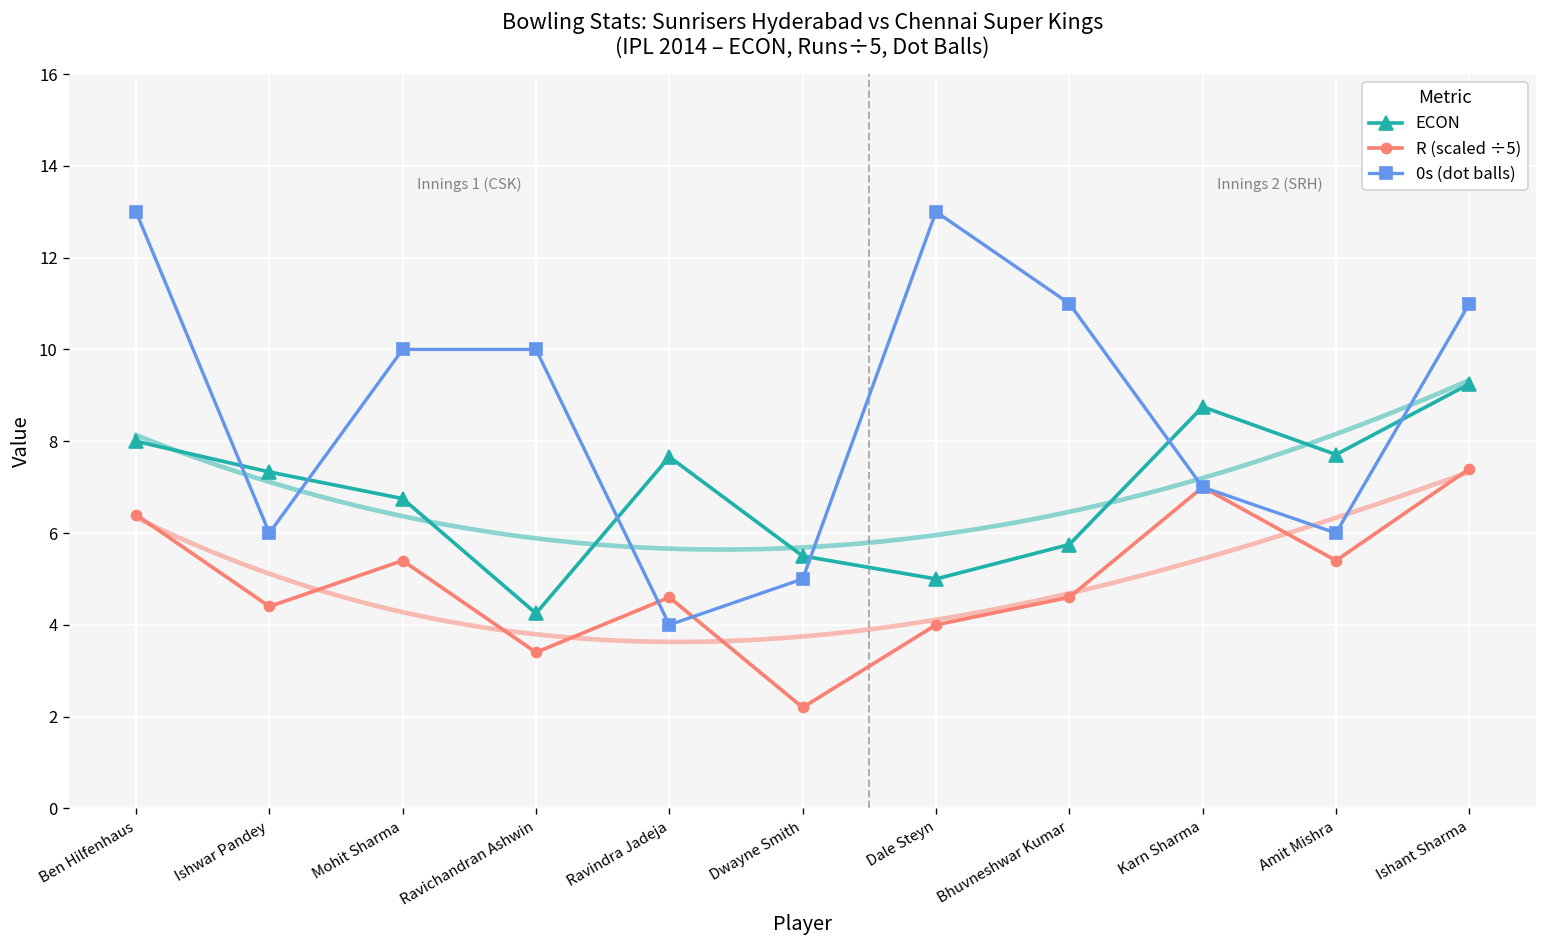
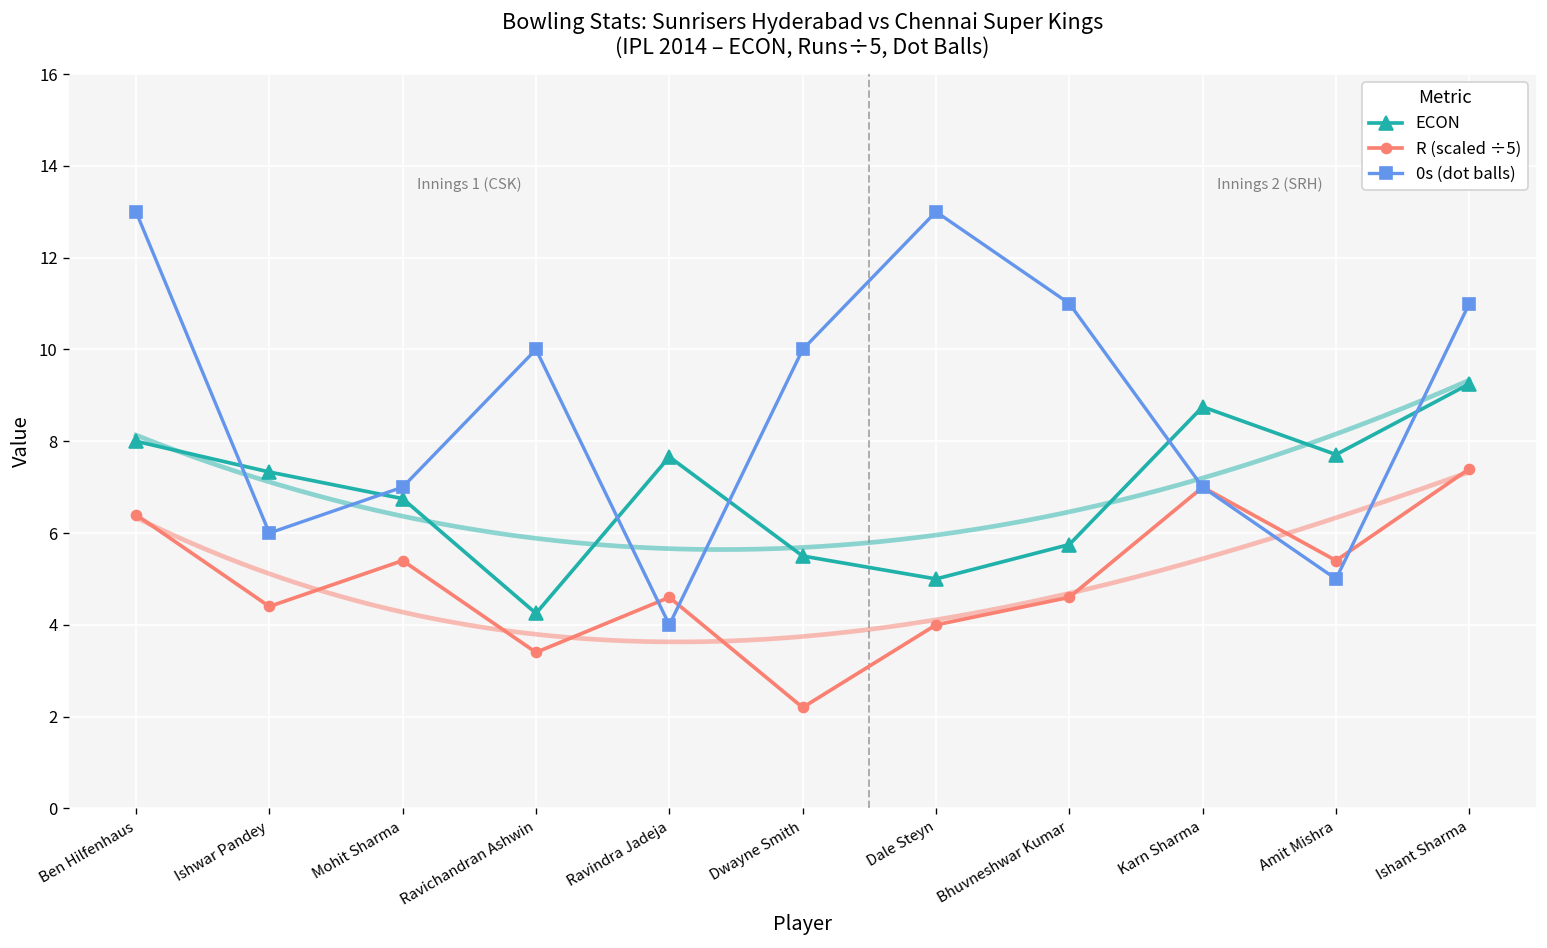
0s (dot balls), Mohit Sharma: 10 -> 7
0s (dot balls), Dwayne Smith: 5 -> 10
0s (dot balls), Amit Mishra: 6 -> 5
